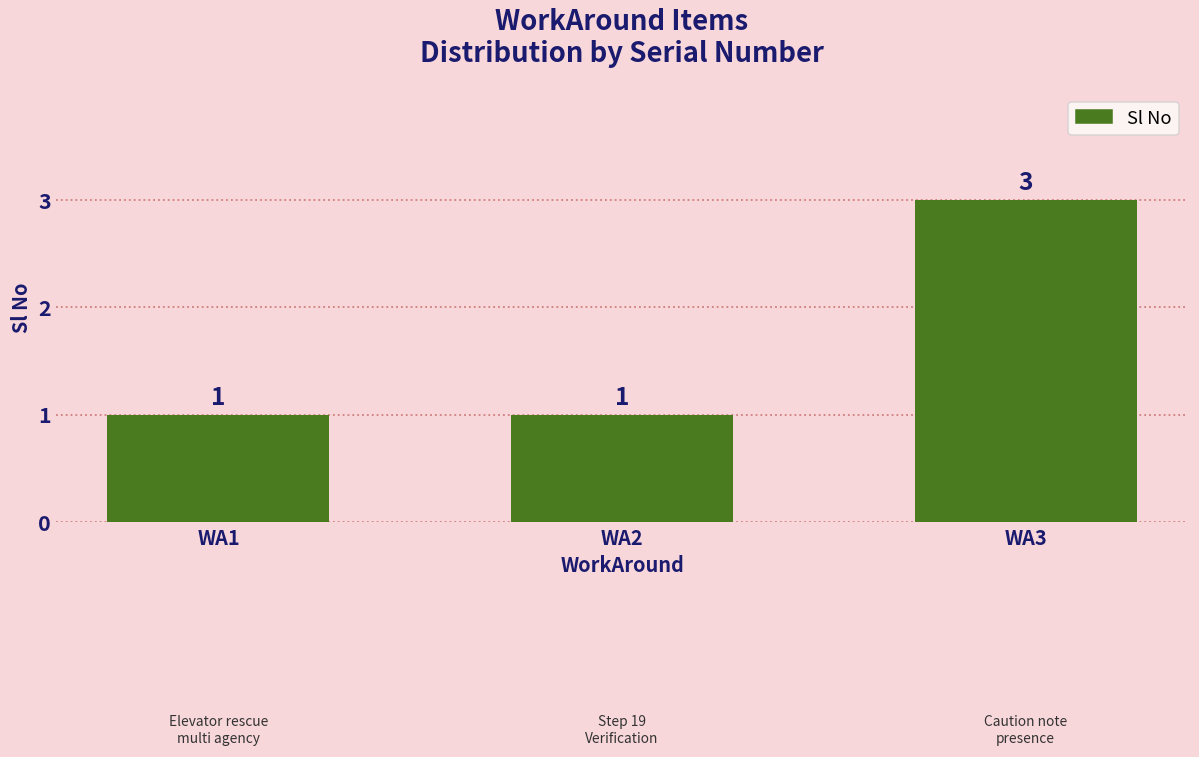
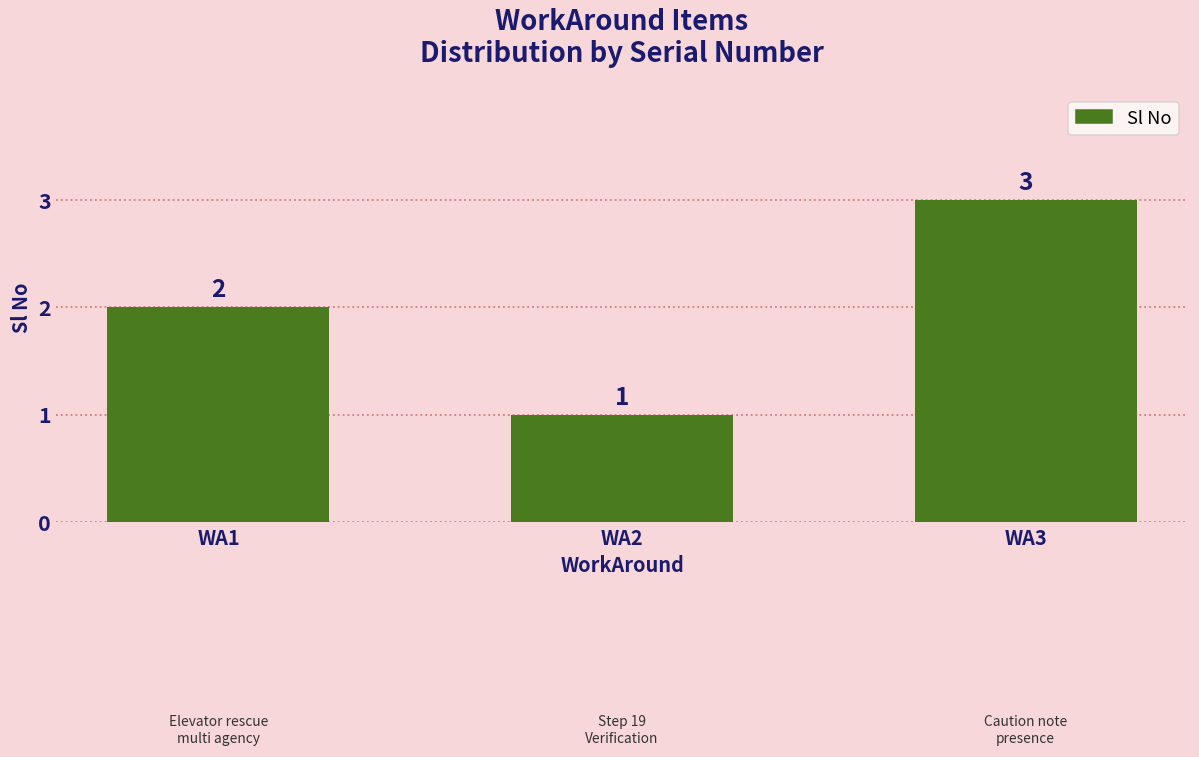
WA1: 1 -> 2
